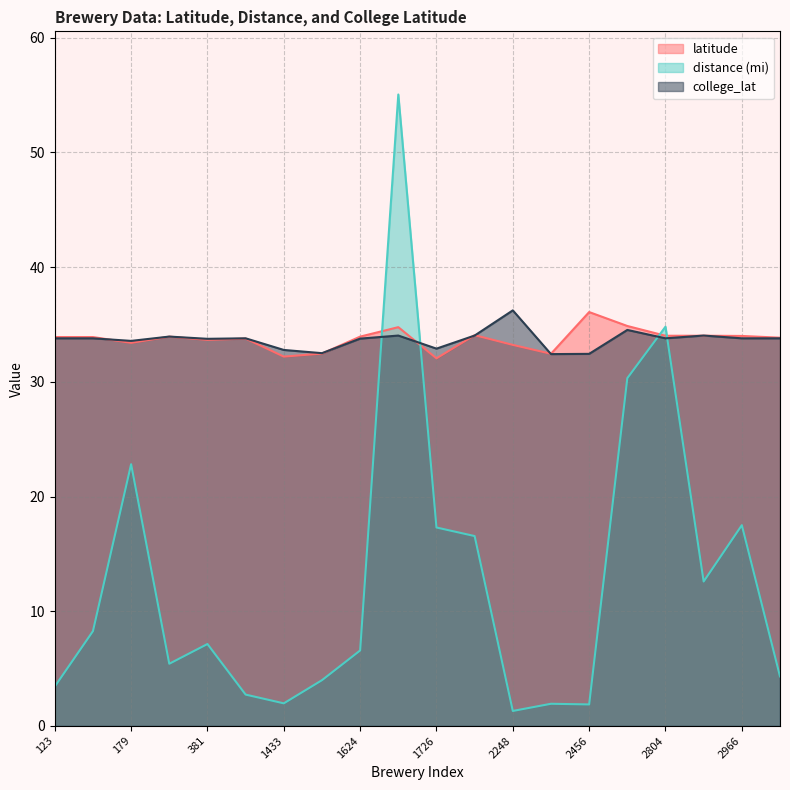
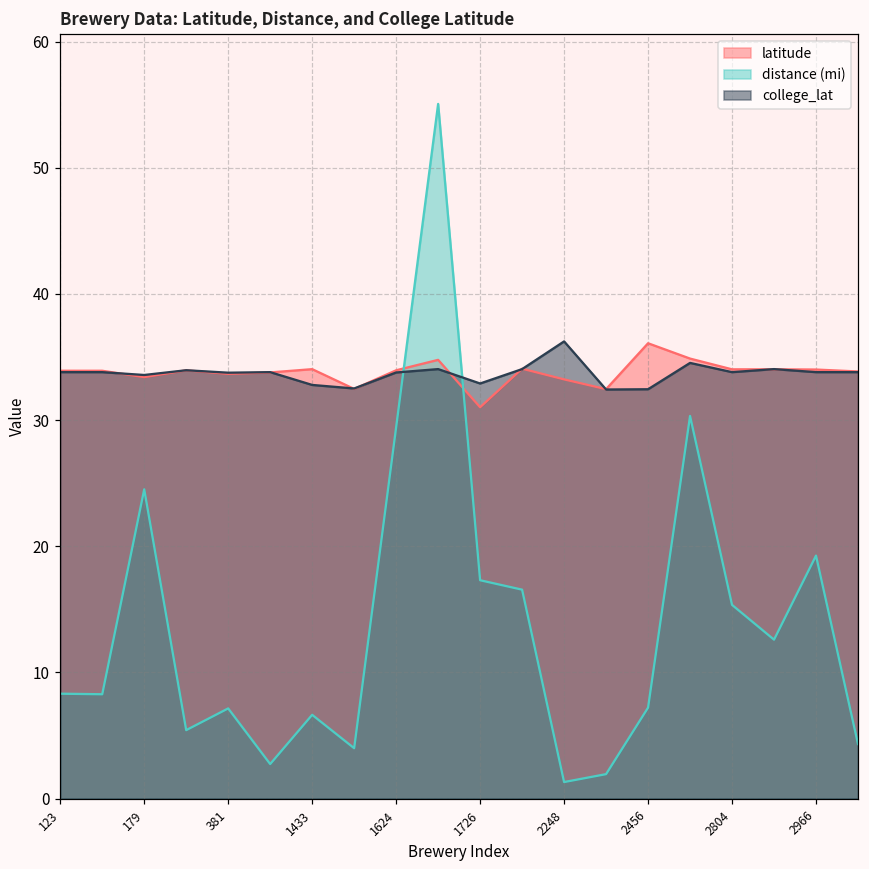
distance (mi), 123: 3.4 -> 8.3
distance (mi), 179: 22.8 -> 24.5
latitude, 1433: 32.2 -> 34.0
distance (mi), 1433: 2.0 -> 6.6
distance (mi), 1624: 6.6 -> 29.4
latitude, 1726: 32.1 -> 31.0
distance (mi), 2456: 1.9 -> 7.2
distance (mi), 2804: 34.8 -> 15.4
distance (mi), 2966: 17.5 -> 19.3
